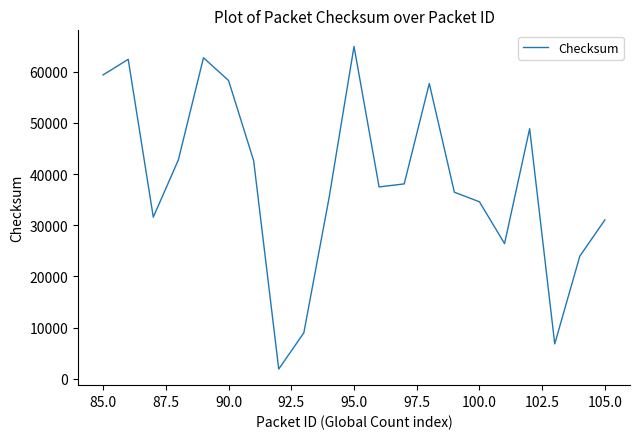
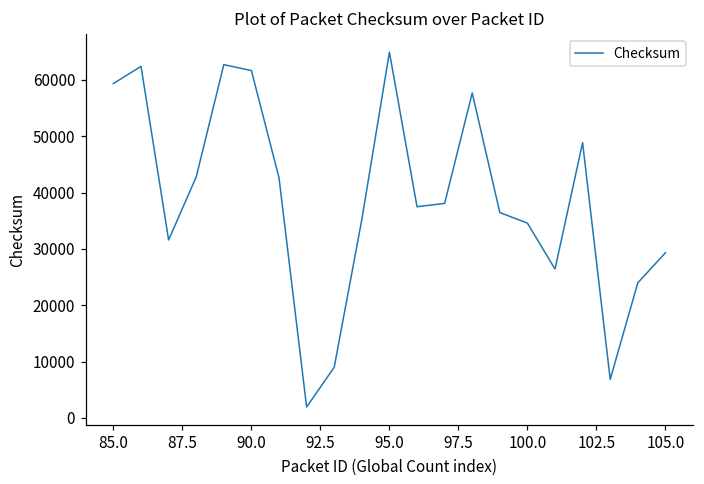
90.0: 58000 -> 62000
105.0: 31000 -> 29000
